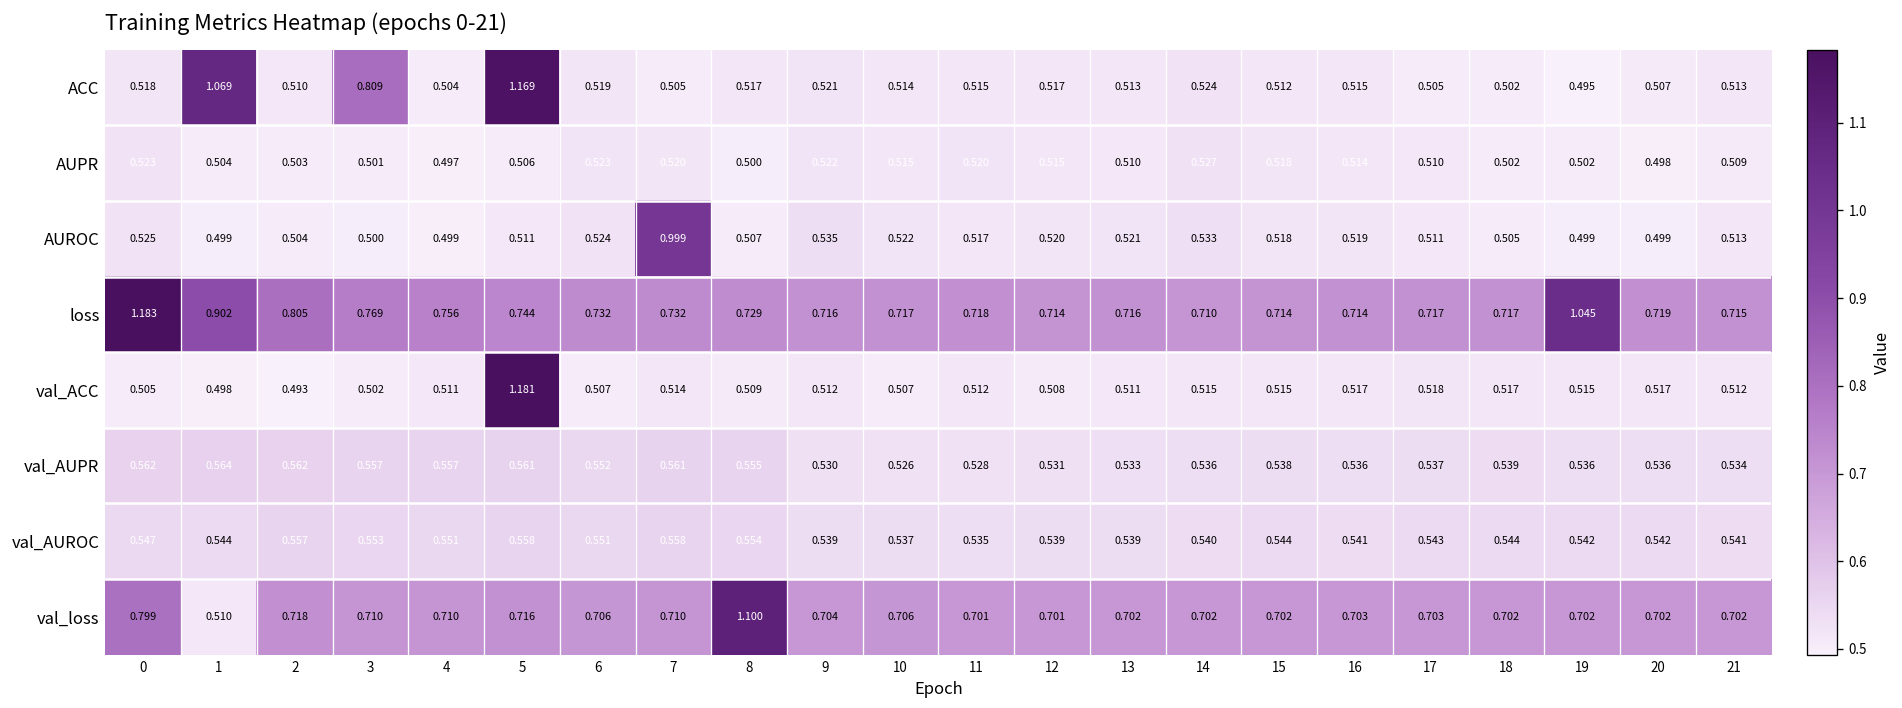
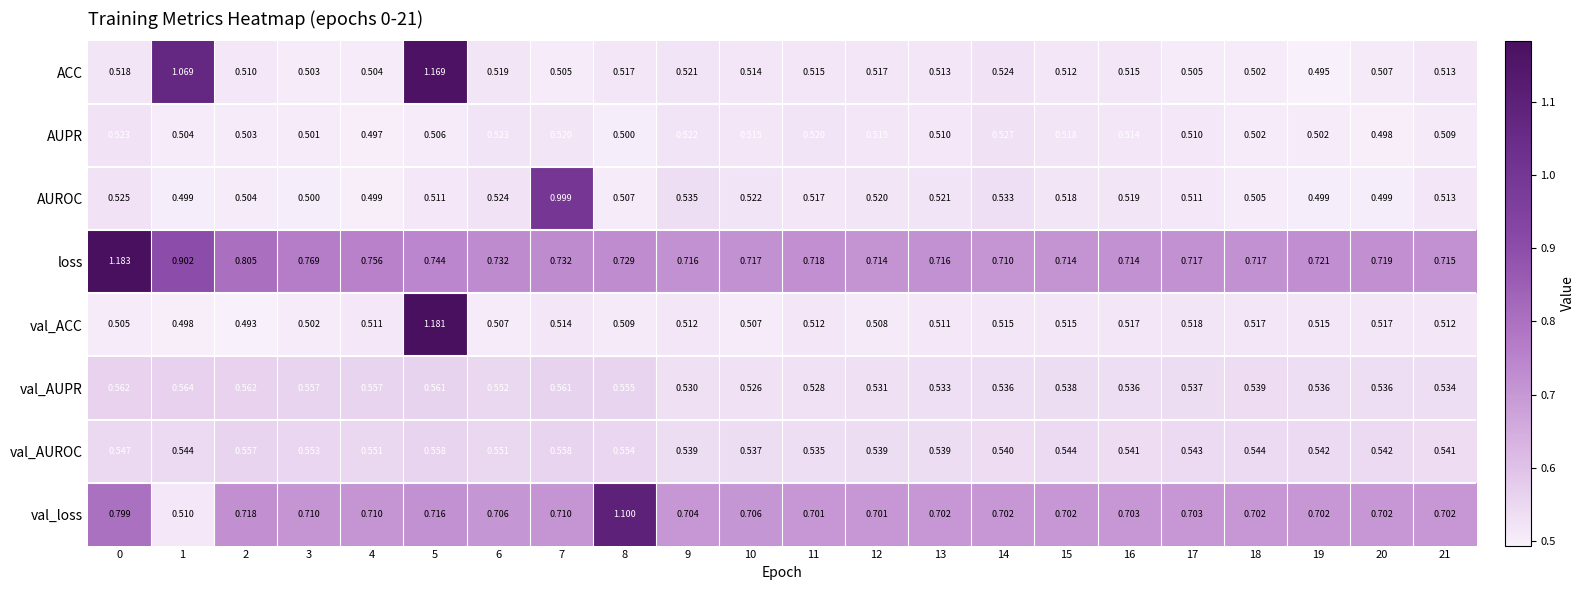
ACC, 3: 0.809 -> 0.503
loss, 19: 1.045 -> 0.721
